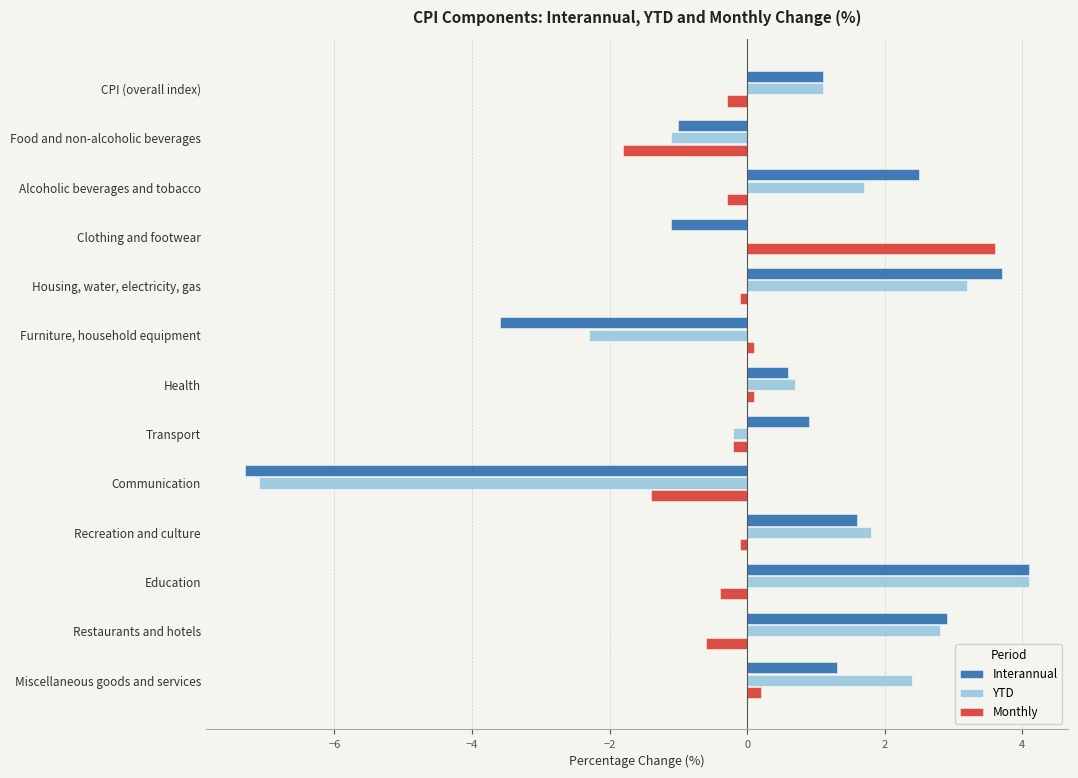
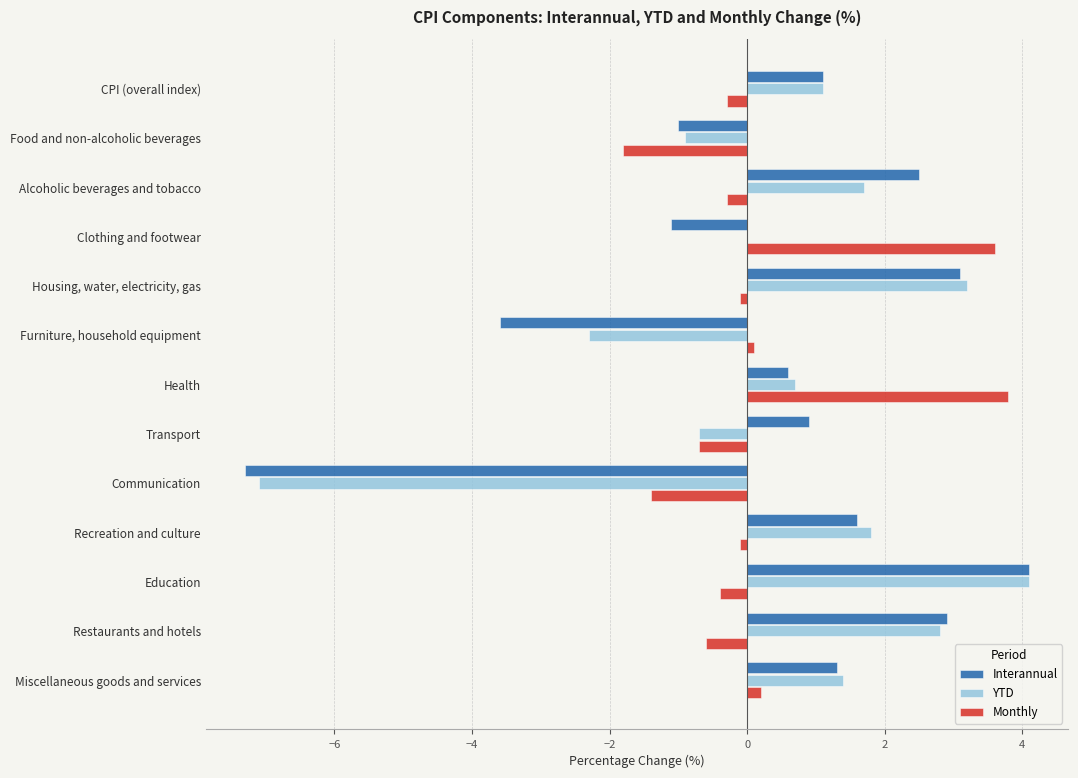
YTD, Food and non-alcoholic beverages: -1.1 -> -0.9
Interannual, Housing, water, electricity, gas: 3.7 -> 3.1
Monthly, Health: 0.1 -> 3.8
YTD, Transport: -0.2 -> -0.7
Monthly, Transport: -0.2 -> -0.7
YTD, Miscellaneous goods and services: 2.4 -> 1.4
